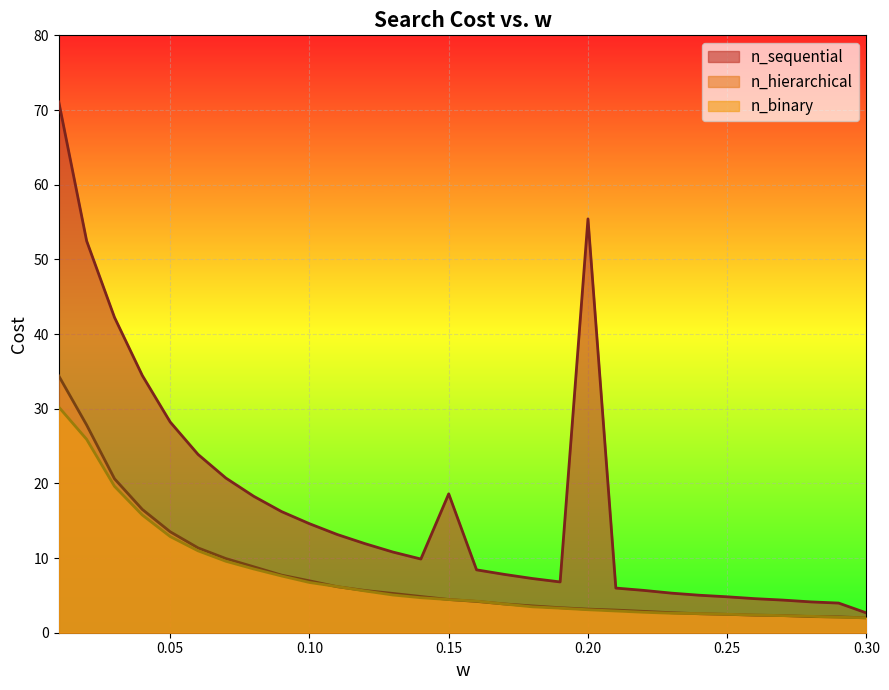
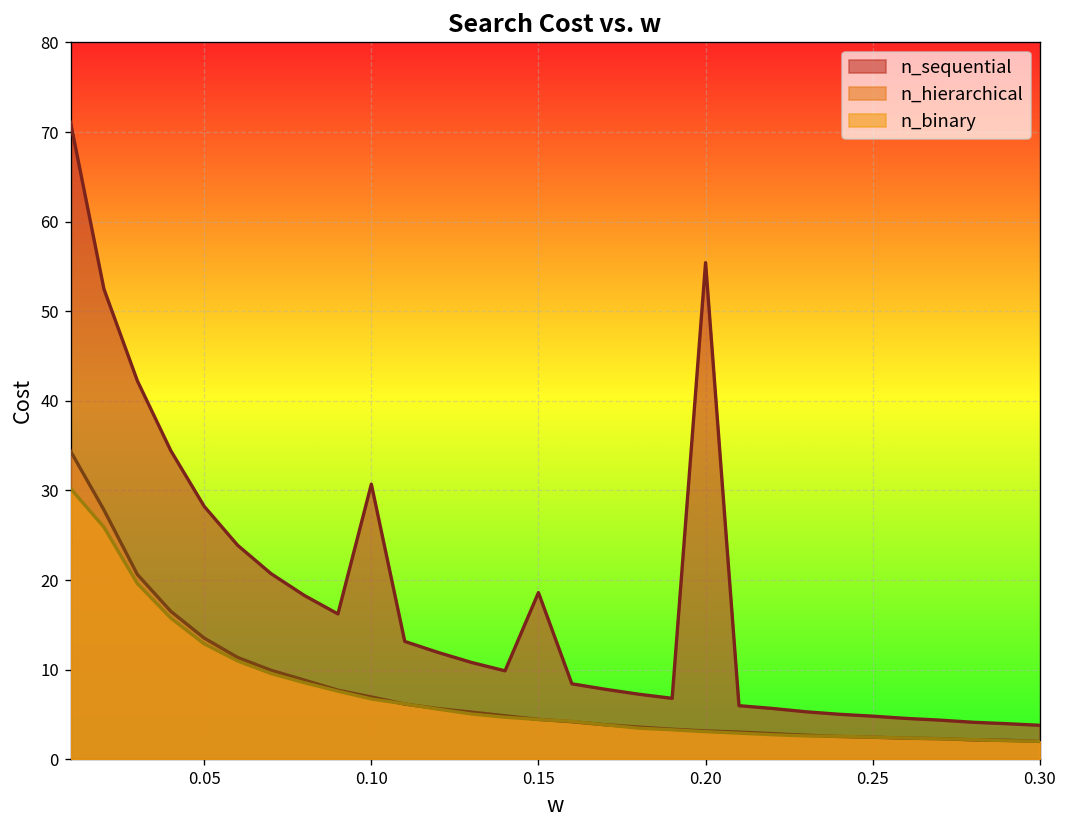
n_sequential, 0.10: 15 -> 31
n_sequential, 0.30: 3 -> 4
